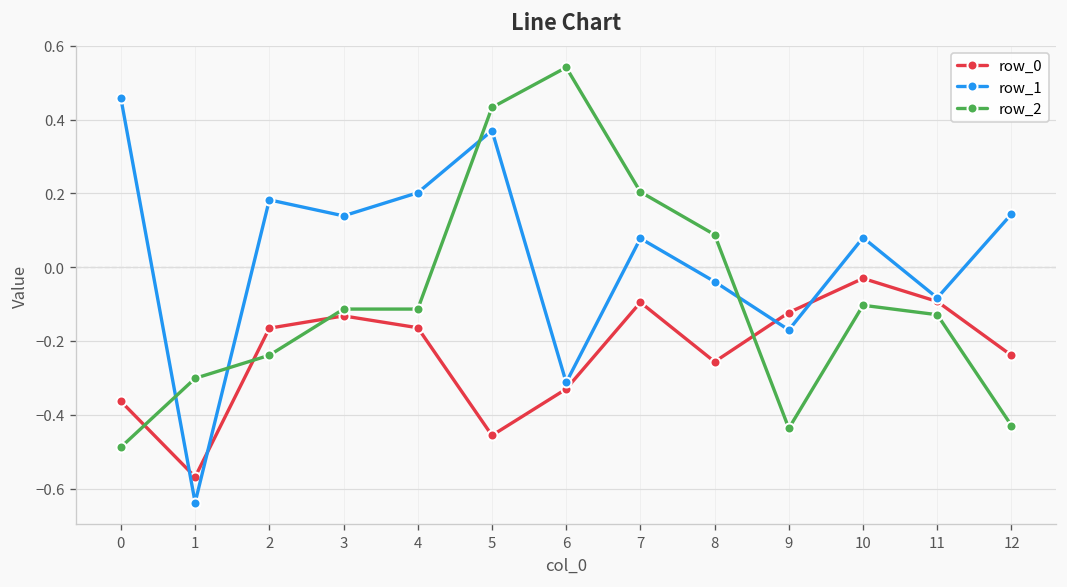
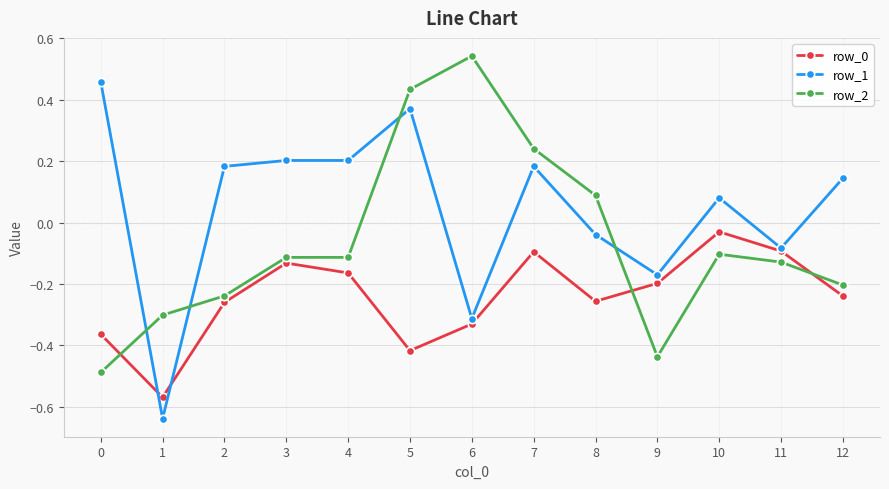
row_0, 2: -0.17 -> -0.26
row_1, 3: 0.14 -> 0.20
row_0, 5: -0.46 -> -0.42
row_1, 7: 0.08 -> 0.18
row_2, 7: 0.20 -> 0.24
row_0, 9: -0.12 -> -0.20
row_2, 12: -0.43 -> -0.20
